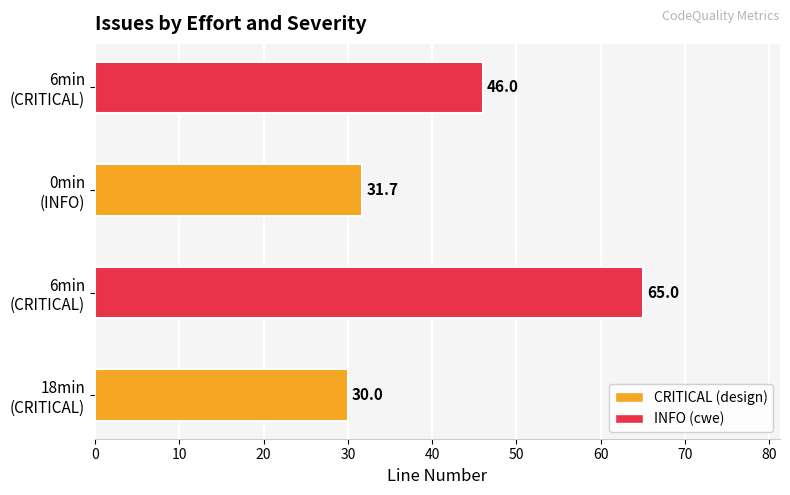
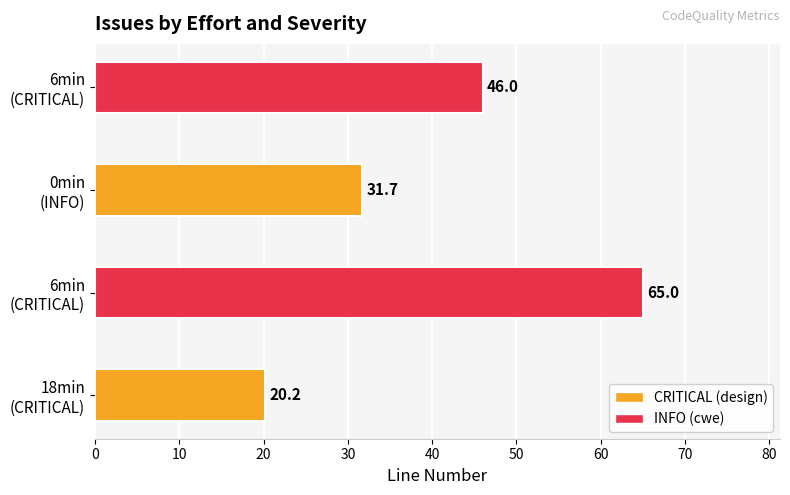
18min (CRITICAL): 30.0 -> 20.2
